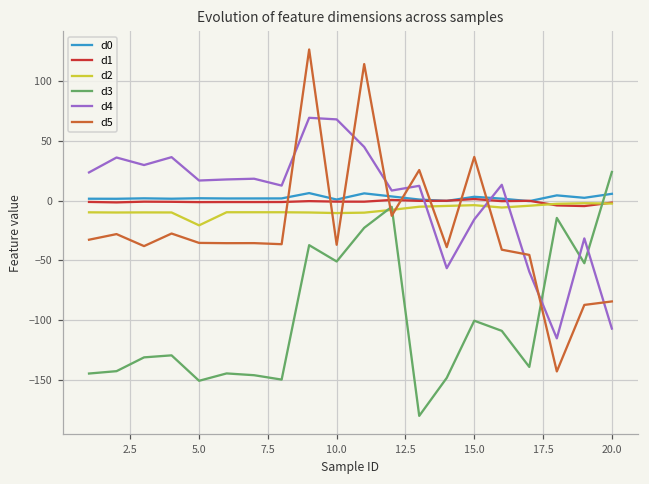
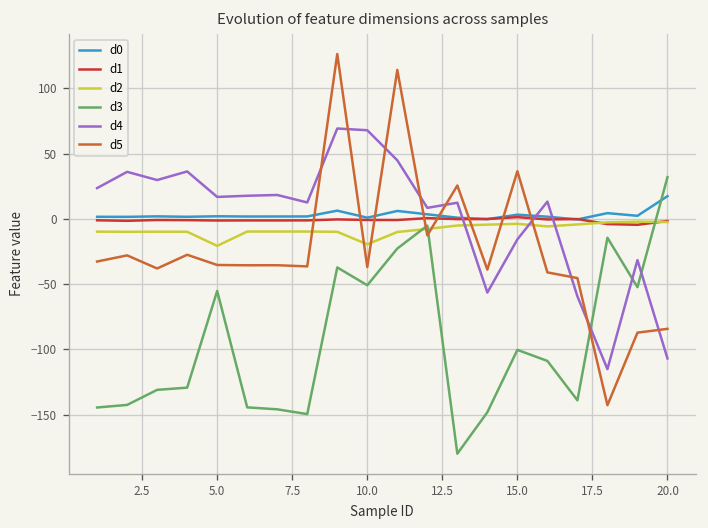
d3, 5.0: -151 -> -55
d2, 10.0: -10 -> -20
d0, 20.0: 6 -> 17
d3, 20.0: 24 -> 32
